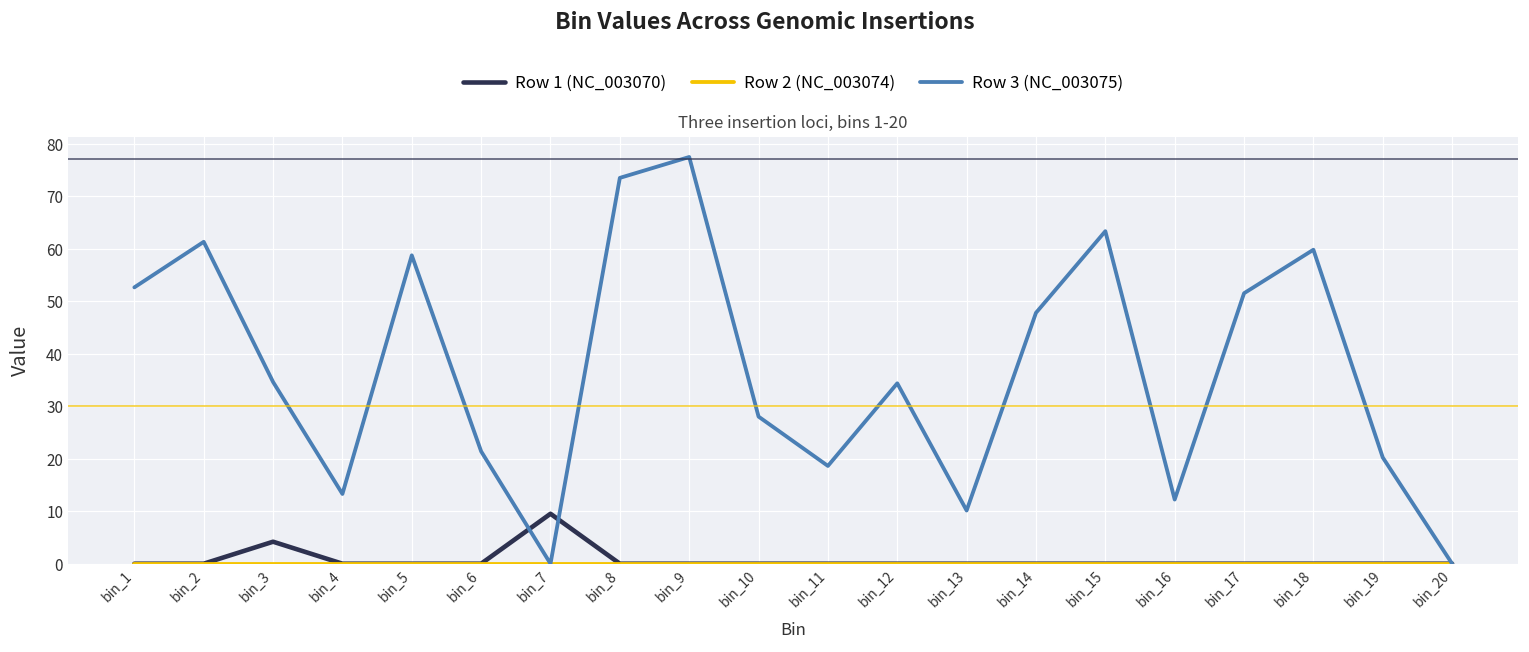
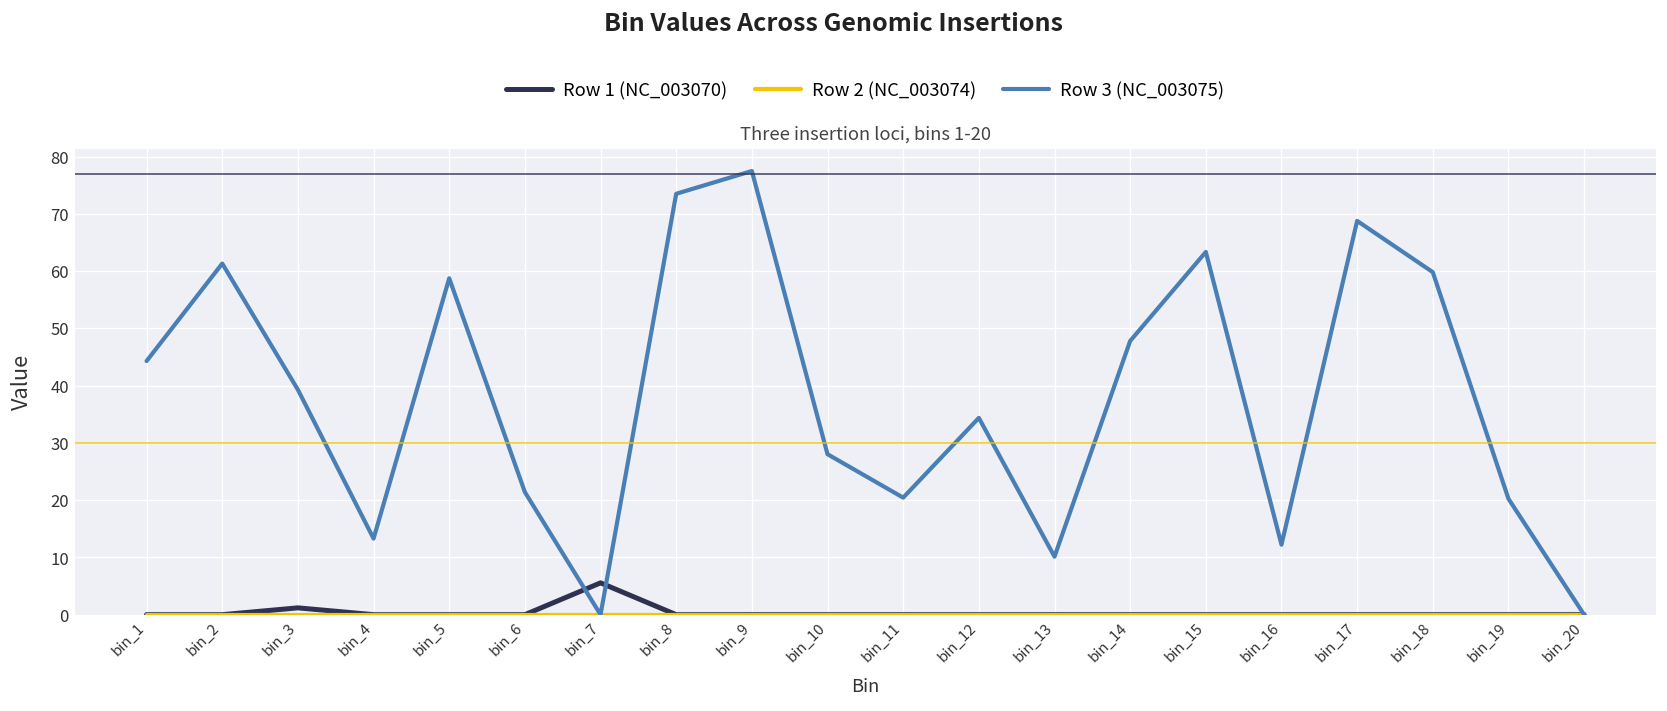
Row 3 (NC_003075), bin_1: 53 -> 44
Row 1 (NC_003070), bin_3: 4 -> 1
Row 3 (NC_003075), bin_3: 35 -> 39
Row 1 (NC_003070), bin_7: 10 -> 6
Row 3 (NC_003075), bin_11: 19 -> 20
Row 3 (NC_003075), bin_17: 52 -> 69
